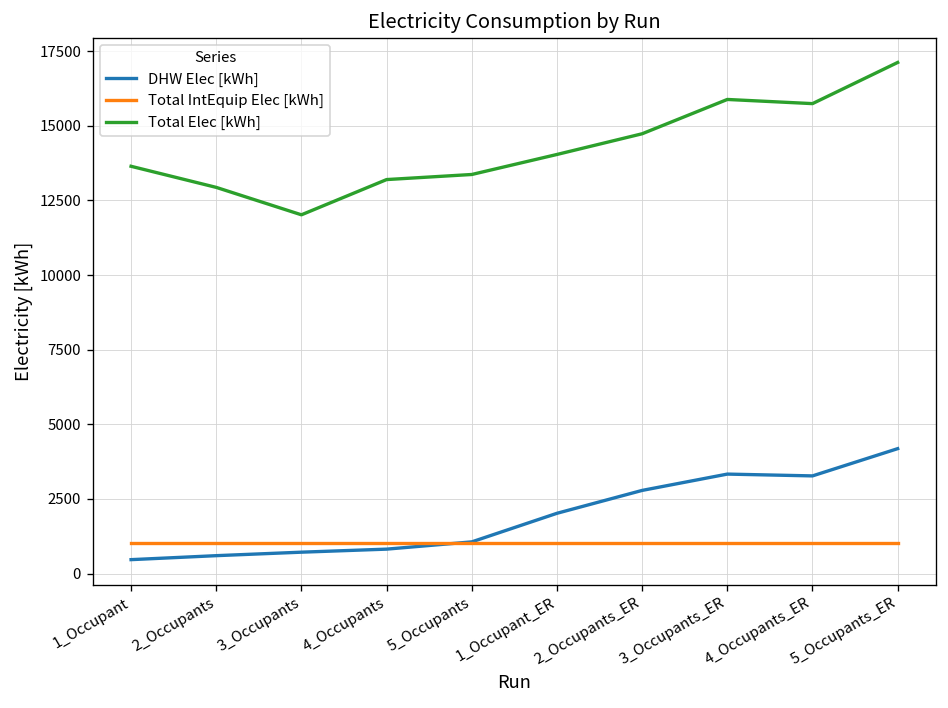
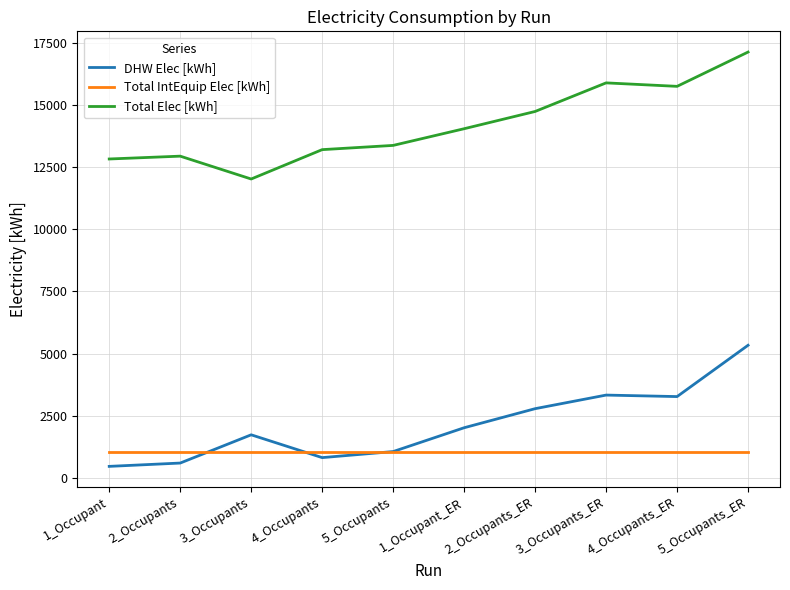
Total Elec [kWh], 1_Occupant: 13600 -> 12800
DHW Elec [kWh], 3_Occupants: 700 -> 1700
DHW Elec [kWh], 5_Occupants_ER: 4200 -> 5300
